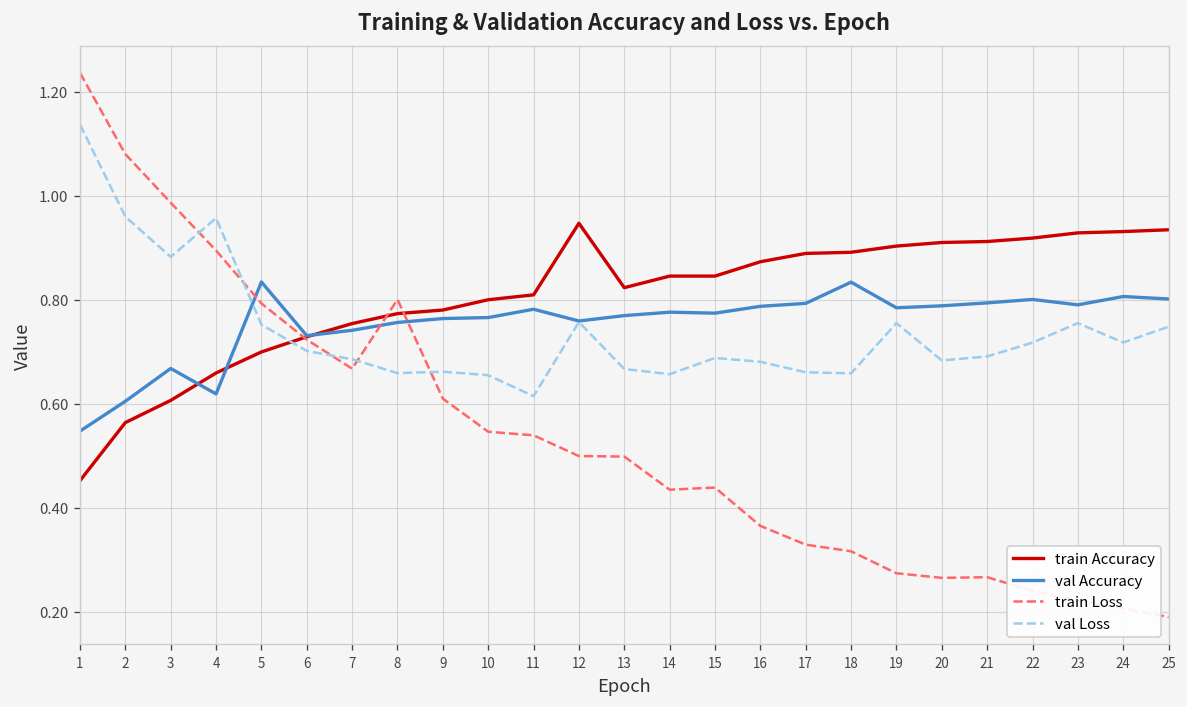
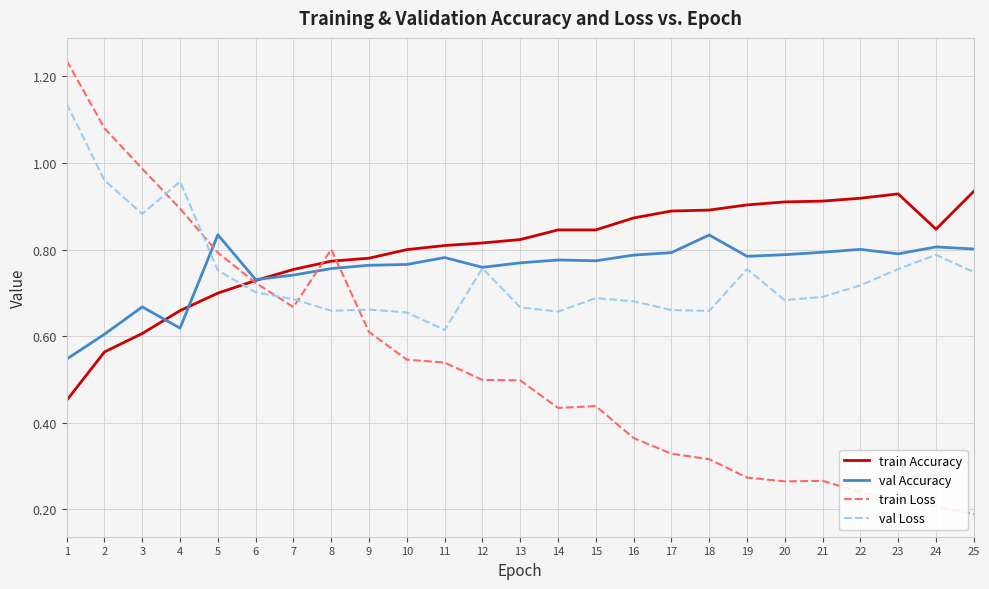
train Accuracy, 12: 0.95 -> 0.82
train Accuracy, 24: 0.93 -> 0.85
val Loss, 24: 0.72 -> 0.79
